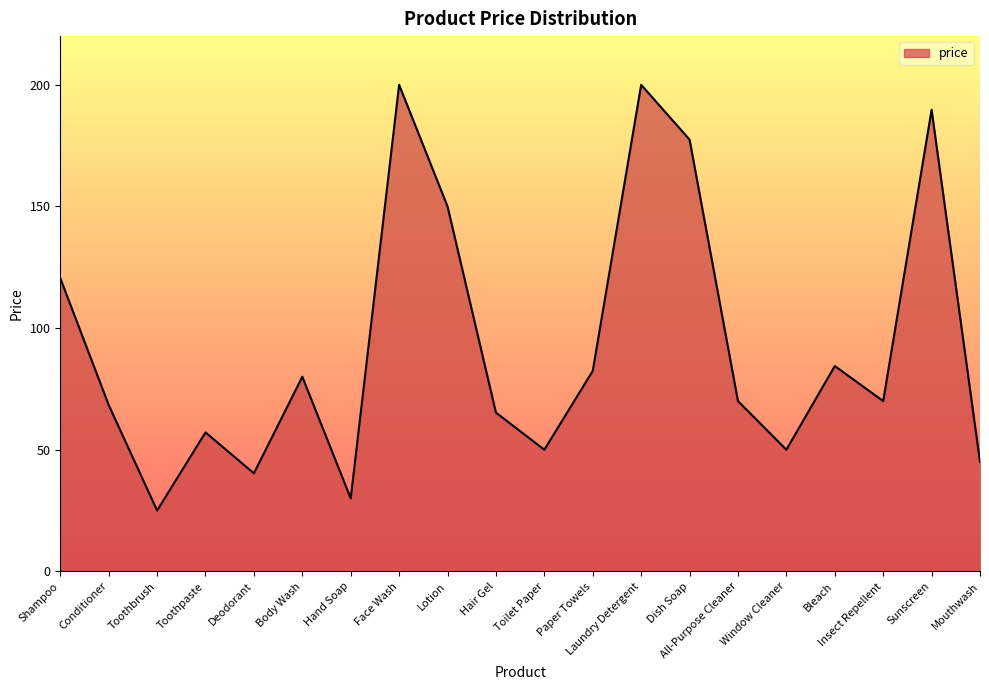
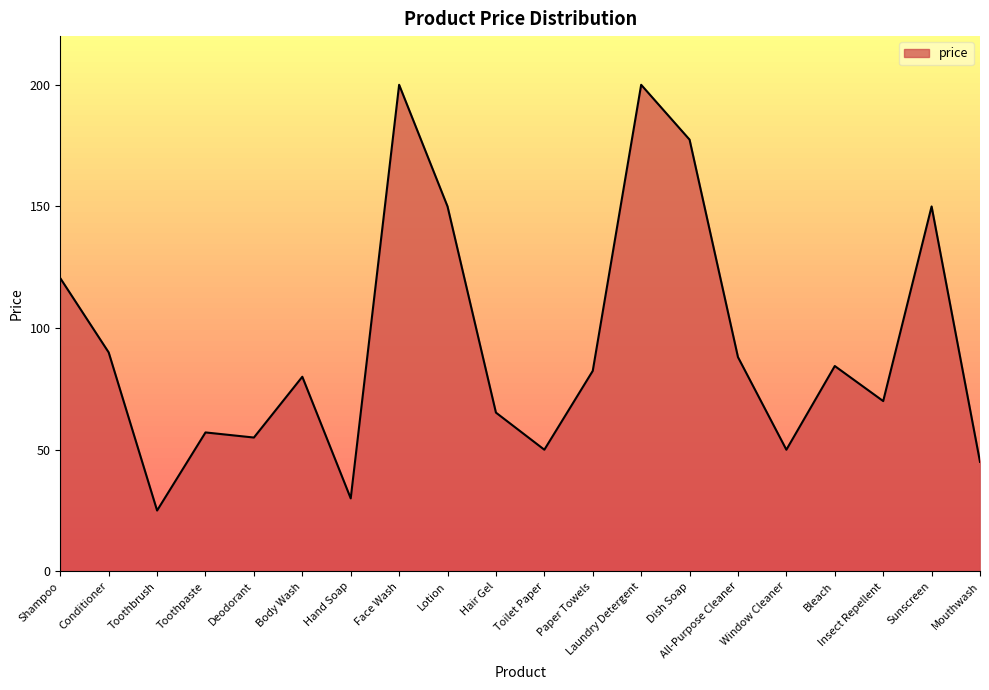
Conditioner: 68 -> 90
Deodorant: 40 -> 55
All-Purpose Cleaner: 70 -> 88
Sunscreen: 190 -> 150
